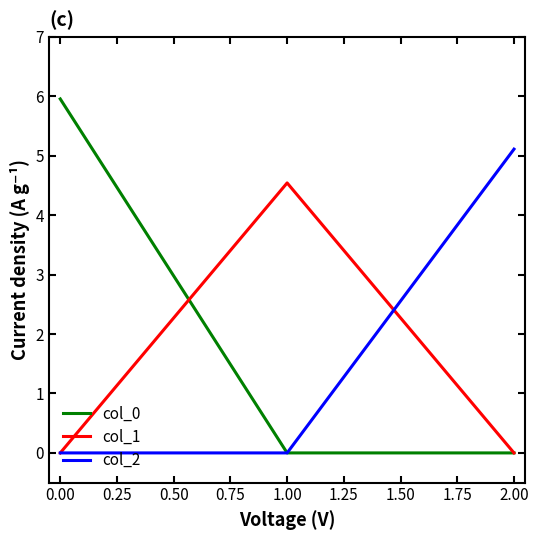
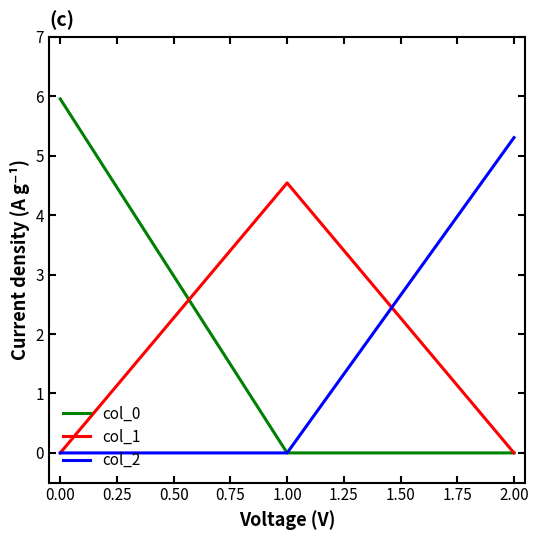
col_2, 2.00: 5.1 -> 5.3
